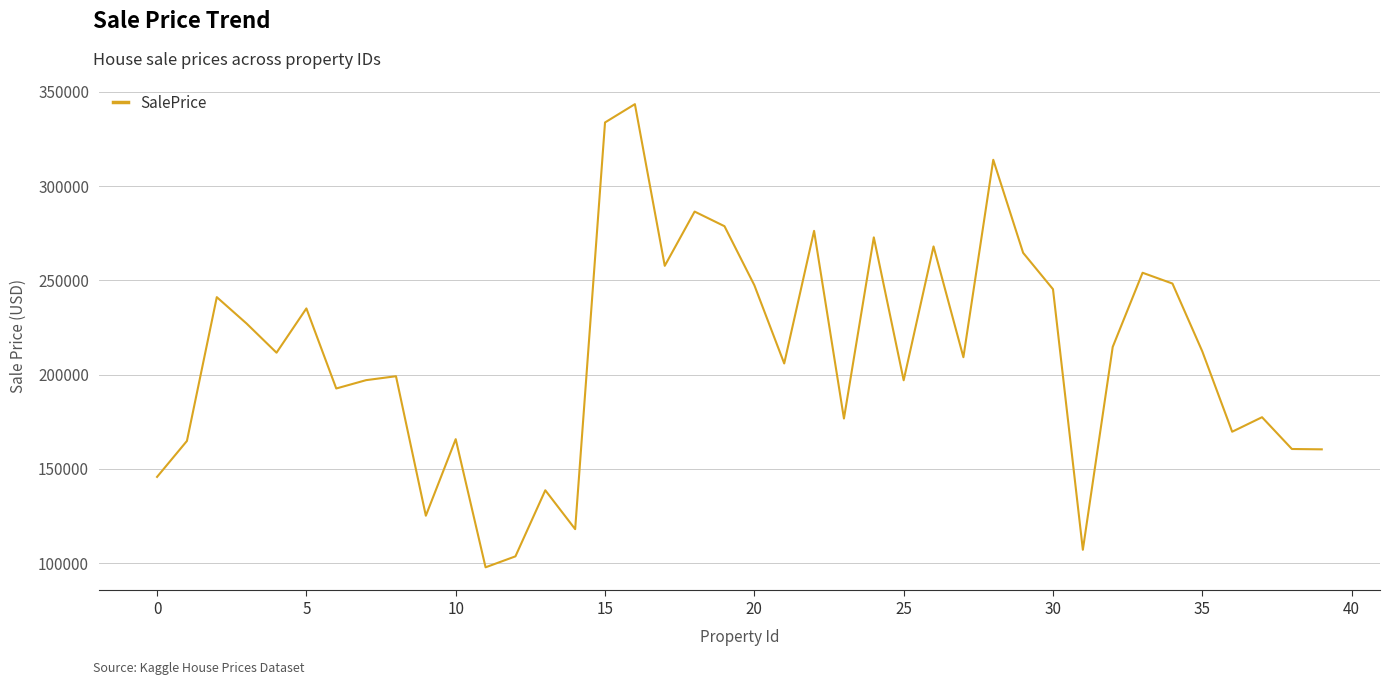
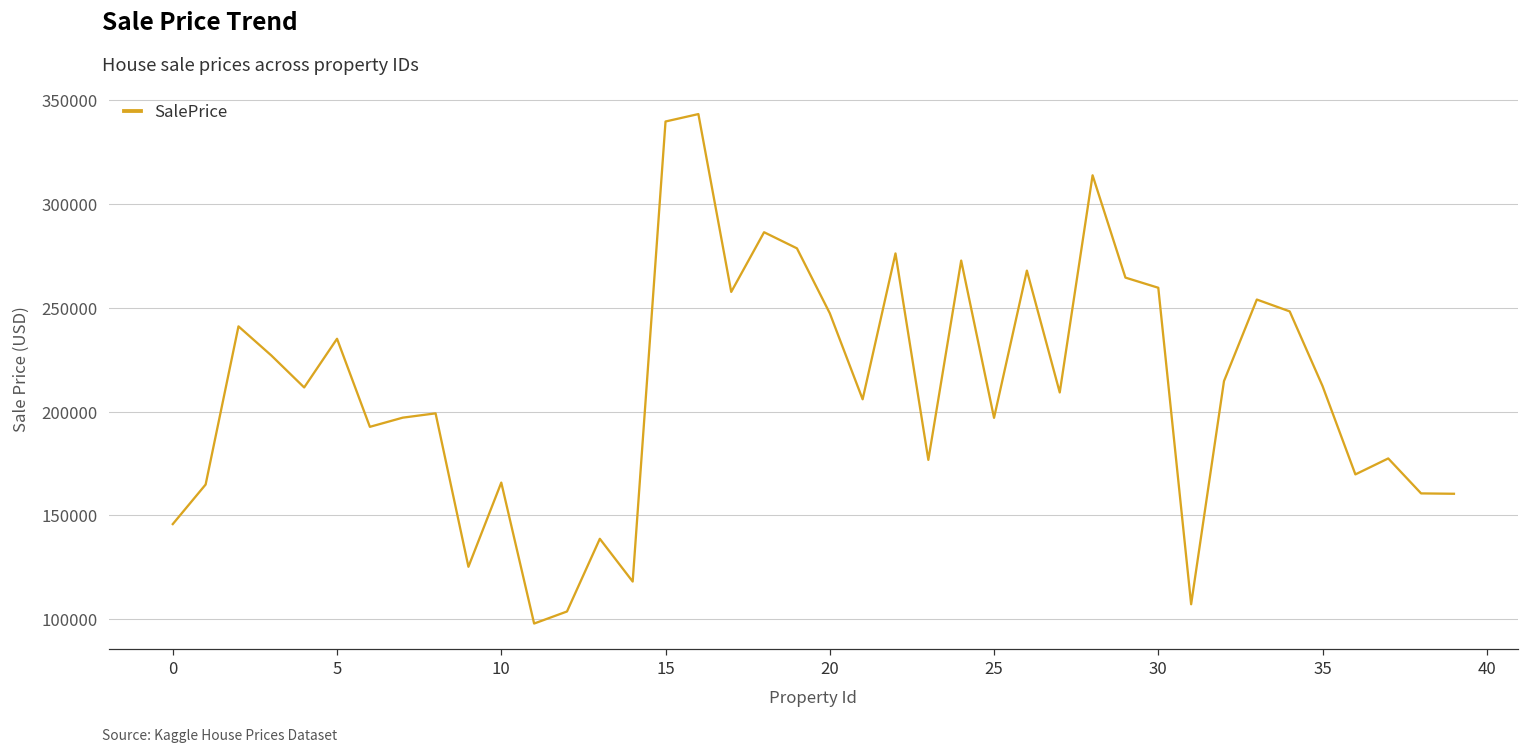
15: 334000 -> 340000
30: 245000 -> 260000
